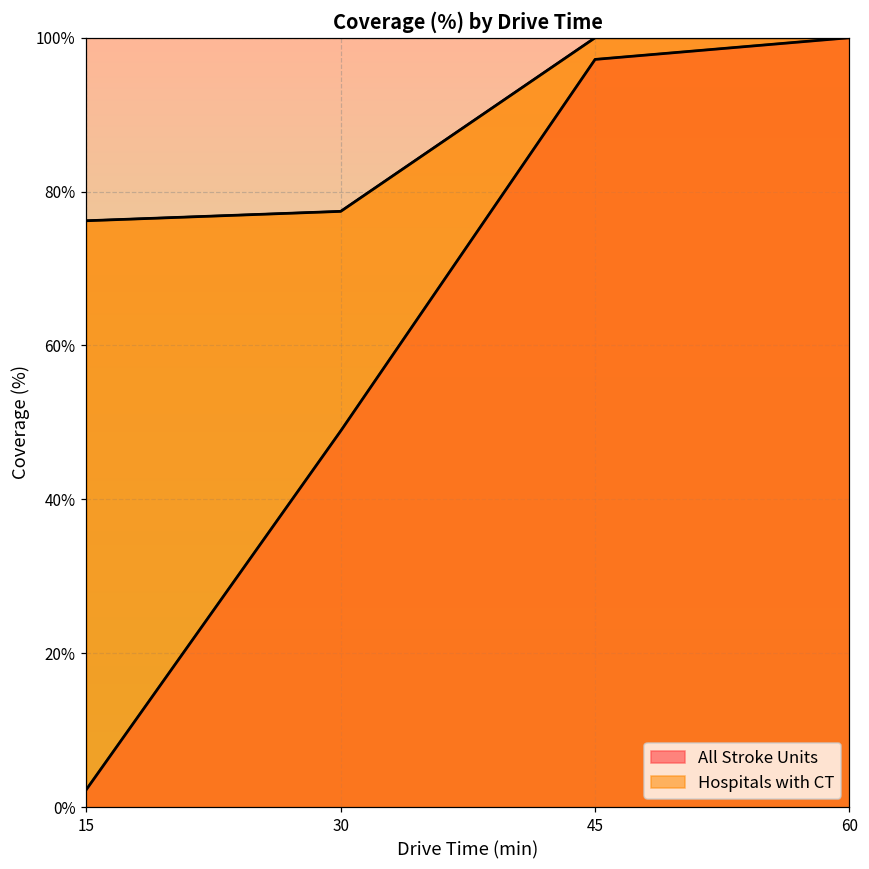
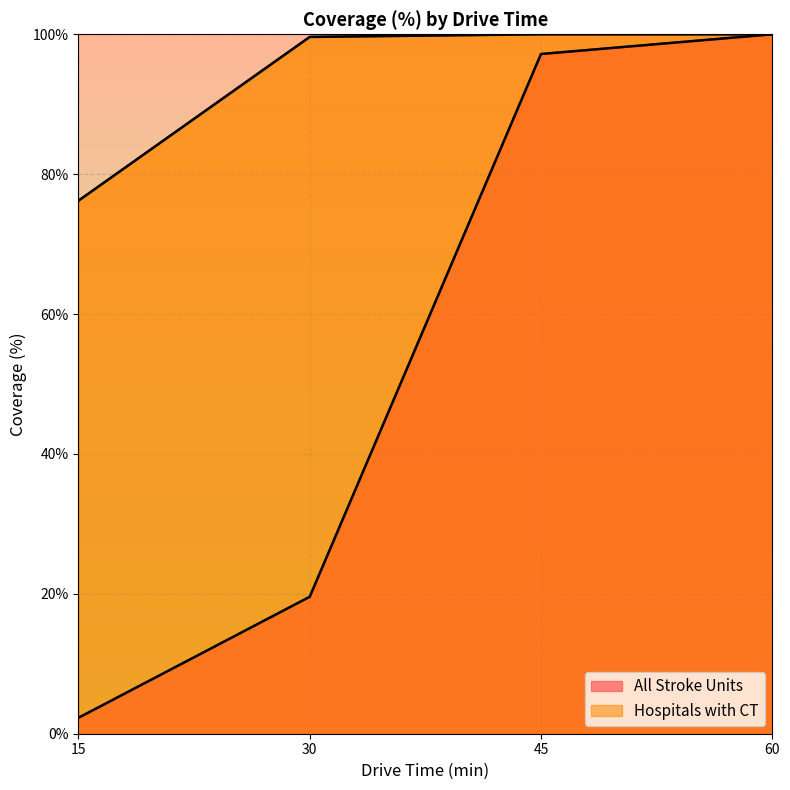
All Stroke Units, 30: 49% -> 20%
Hospitals with CT, 30: 77% -> 100%
